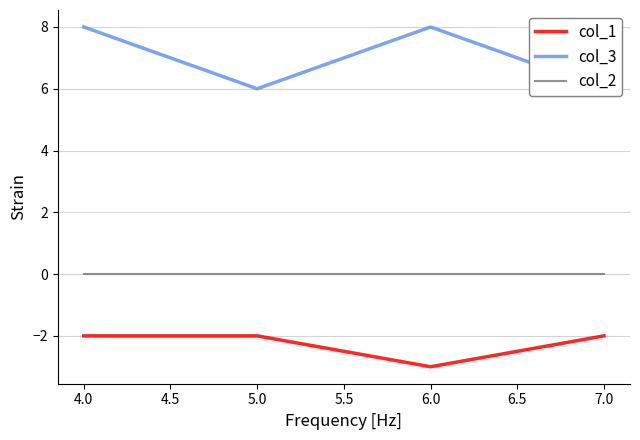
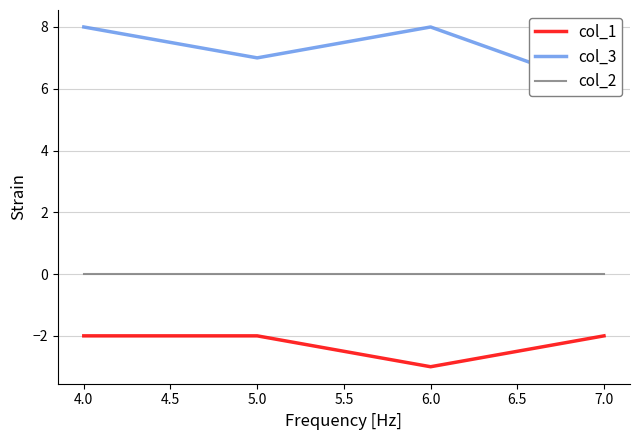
col_3, 5.0: 6 -> 7
